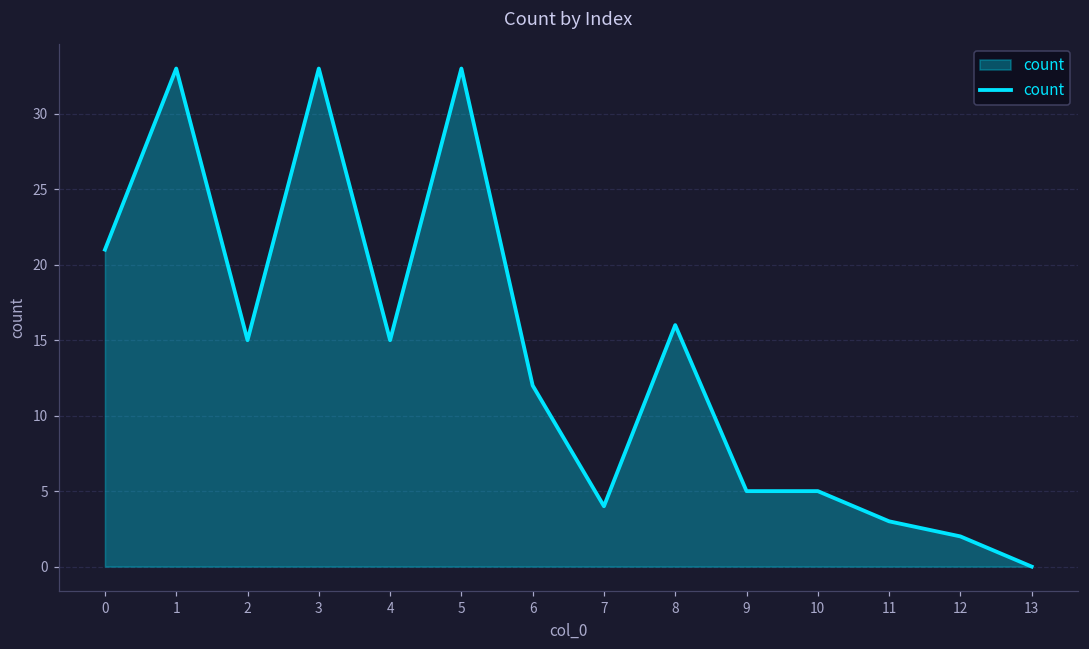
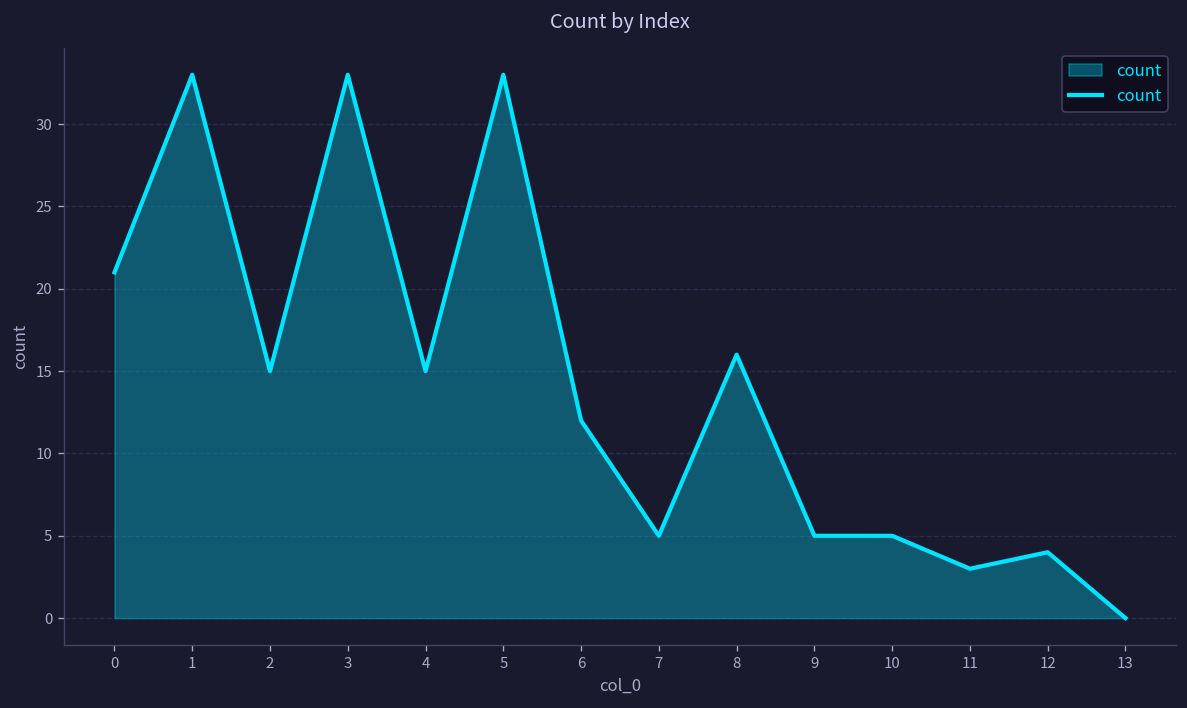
7: 4 -> 5
12: 2 -> 4
